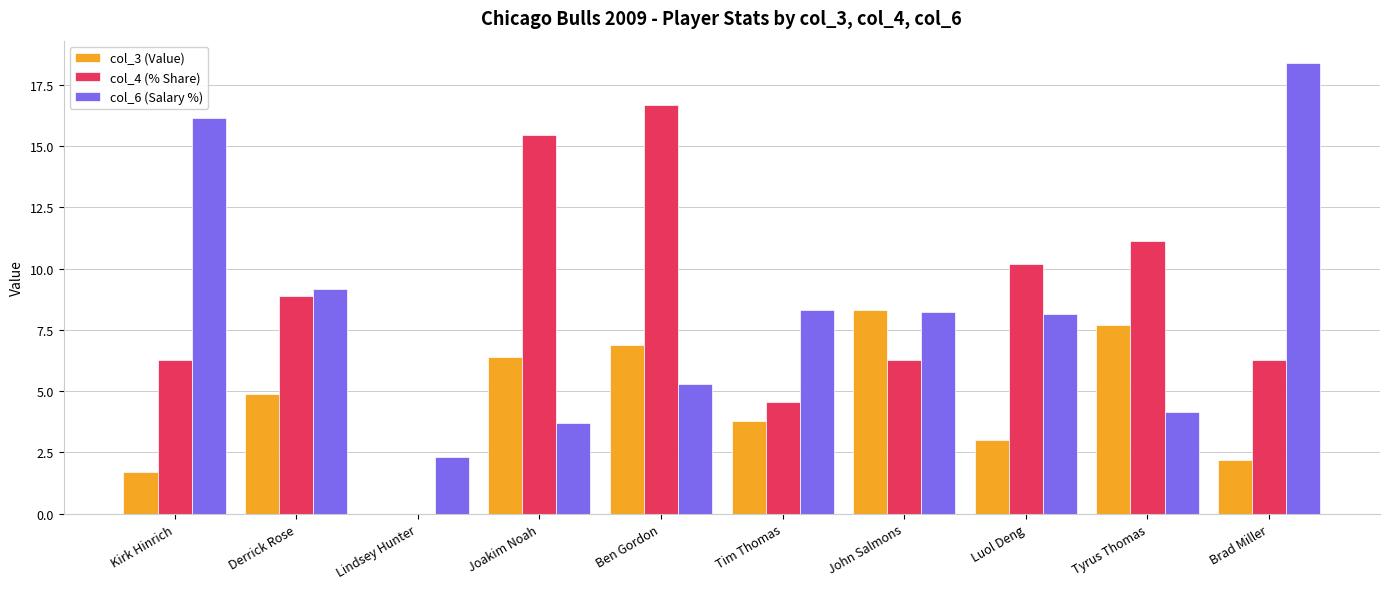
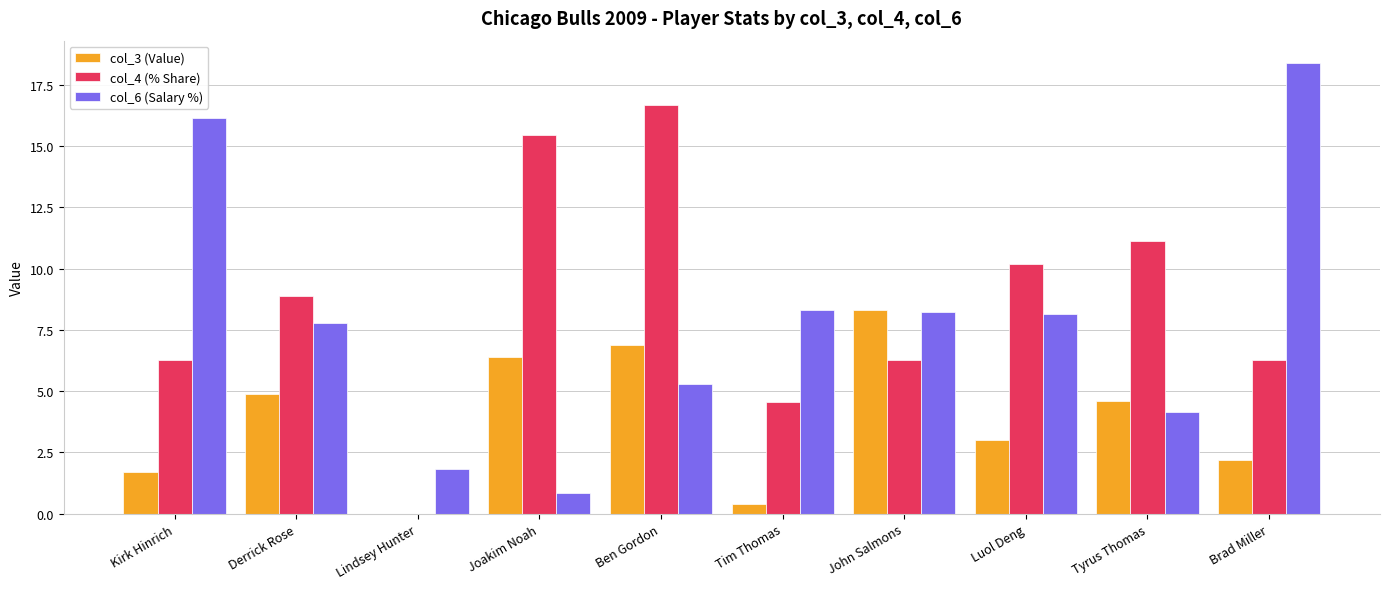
col_6 (Salary %), Derrick Rose: 9.2 -> 7.8
col_6 (Salary %), Lindsey Hunter: 2.3 -> 1.8
col_6 (Salary %), Joakim Noah: 3.7 -> 0.9
col_3 (Value), Tim Thomas: 3.8 -> 0.4
col_3 (Value), Tyrus Thomas: 7.7 -> 4.6
